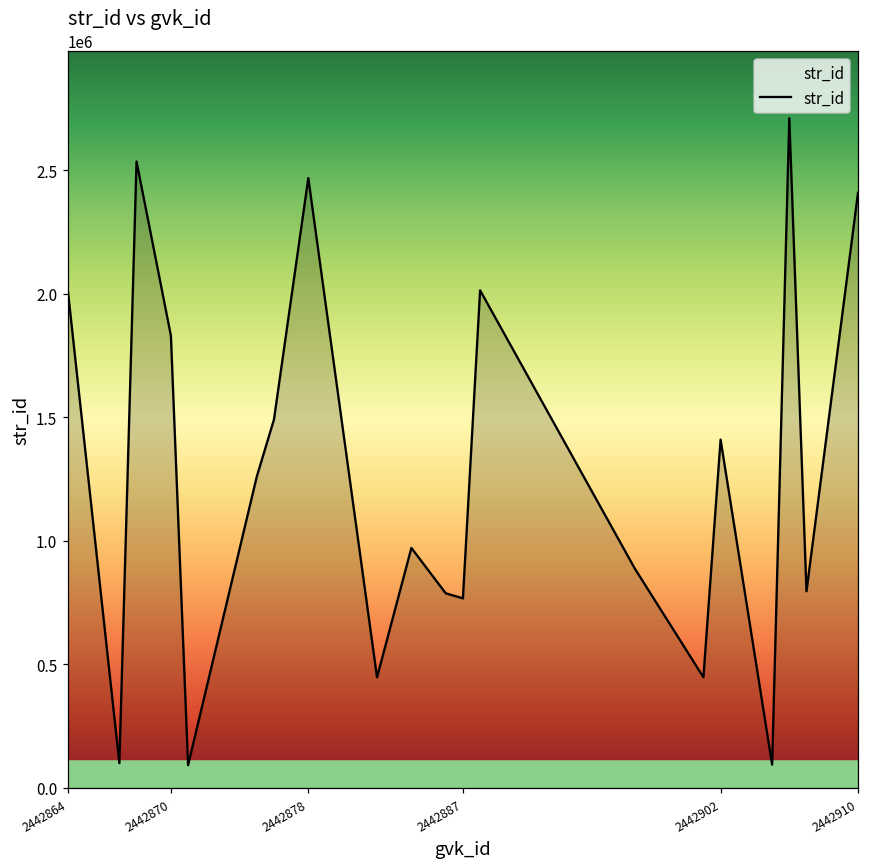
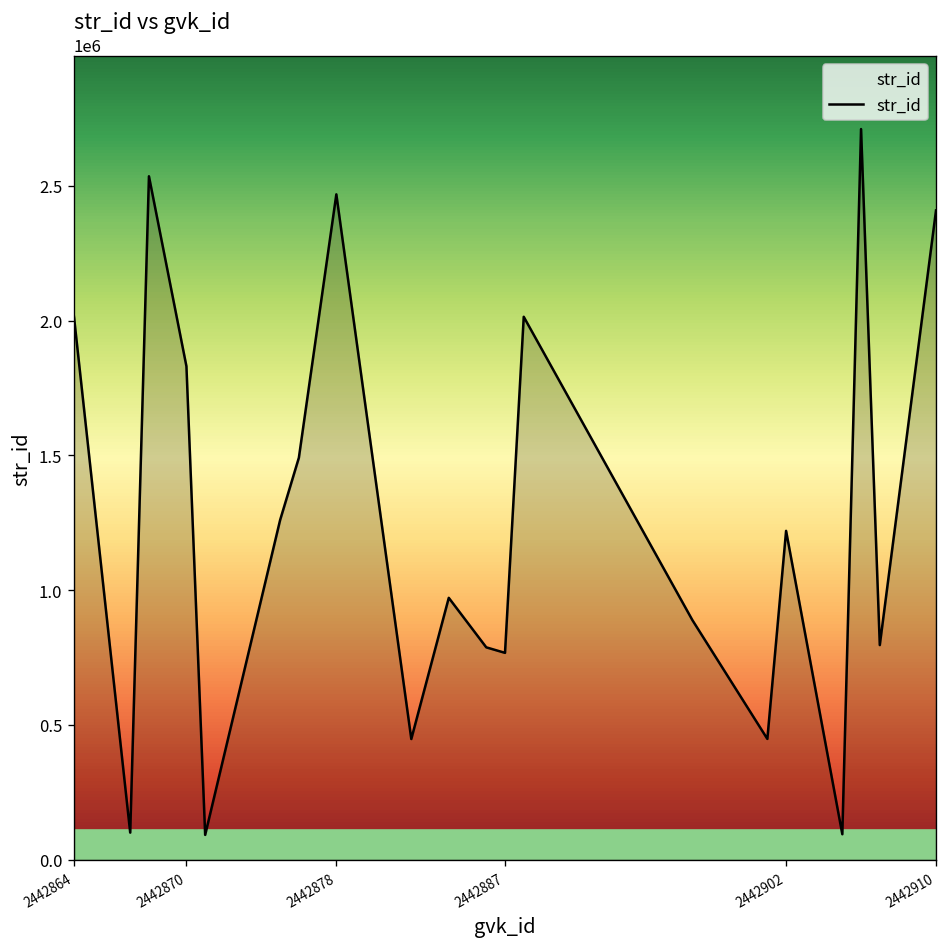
2442902: 1410000 -> 1220000
